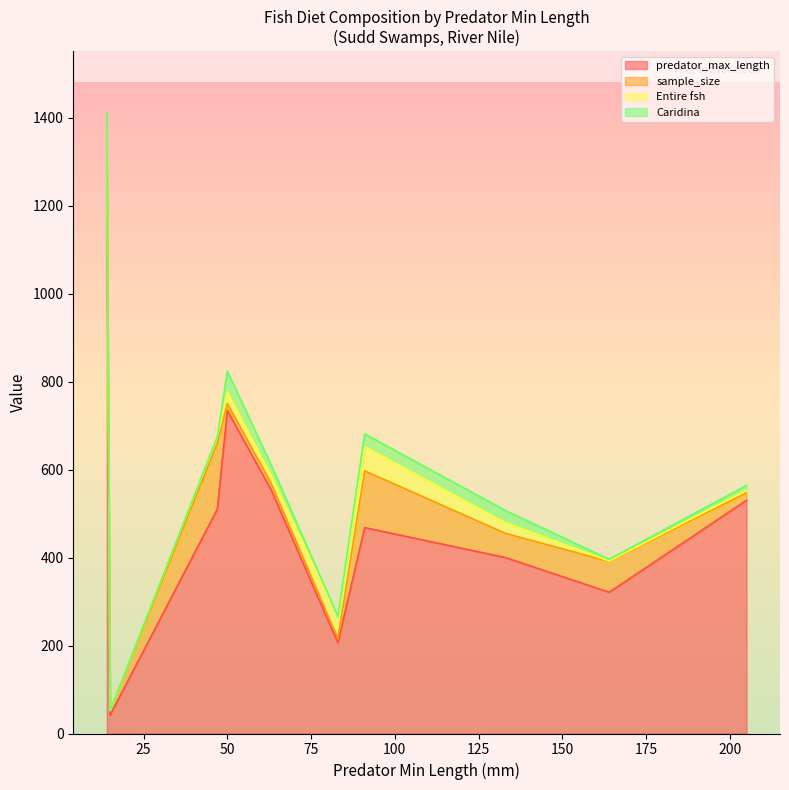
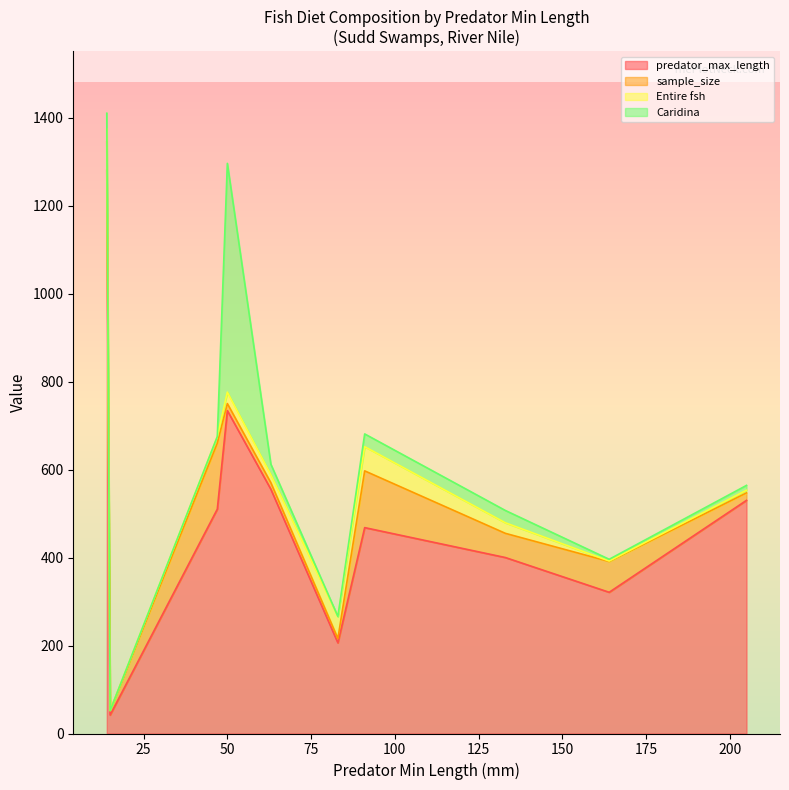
Caridina, 50: 50 -> 520
